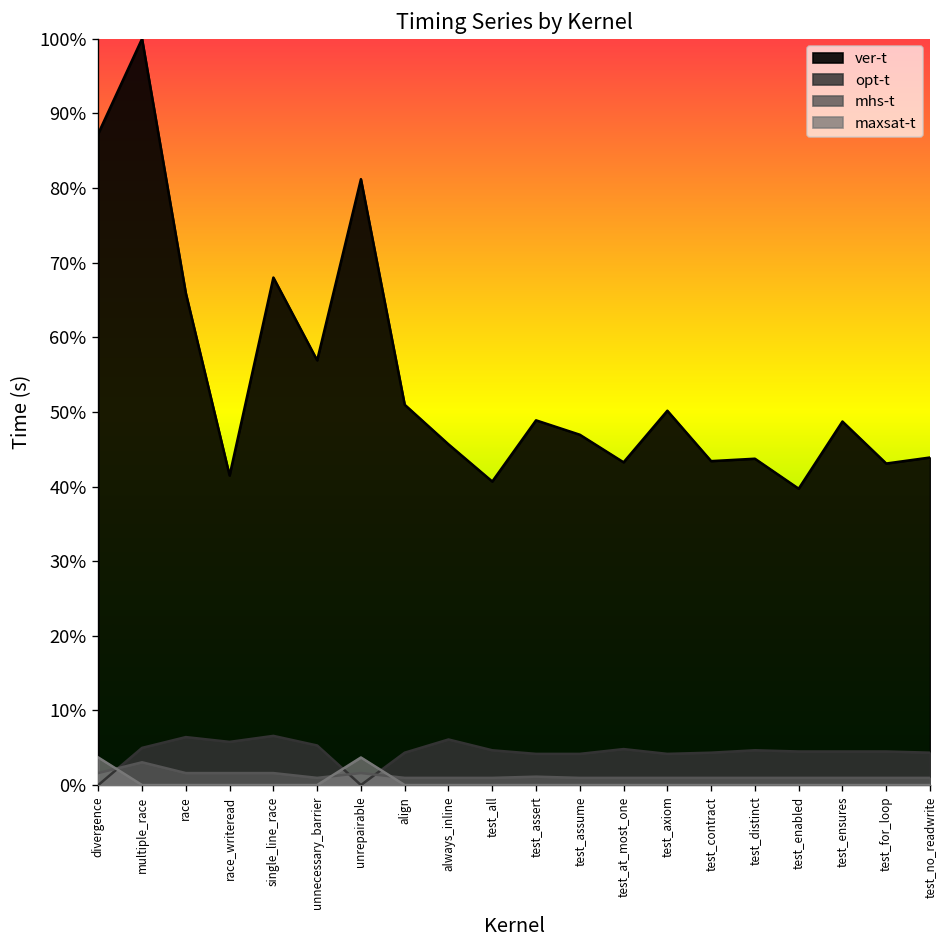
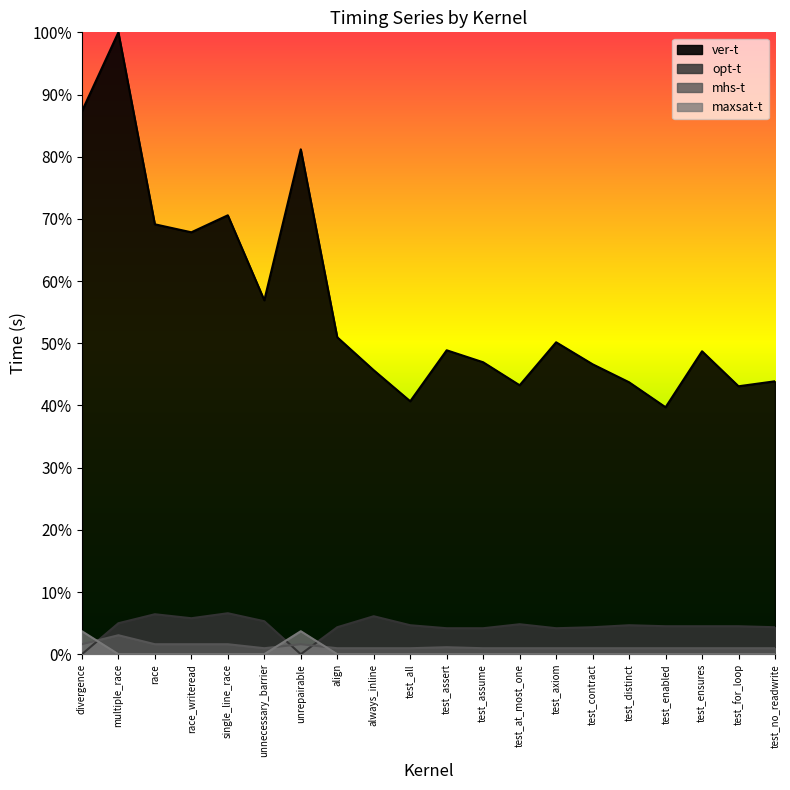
ver-t, race: 66% -> 69%
ver-t, race_writeread: 41% -> 68%
ver-t, single_line_race: 68% -> 71%
ver-t, test_contract: 43% -> 47%
